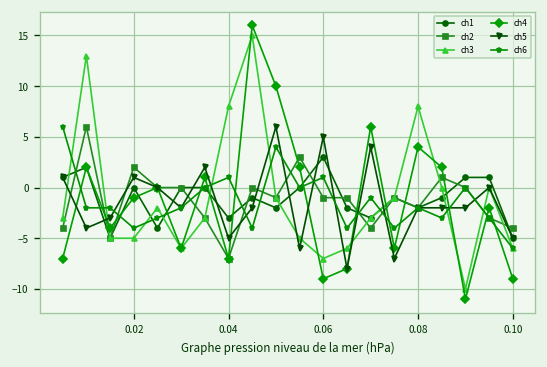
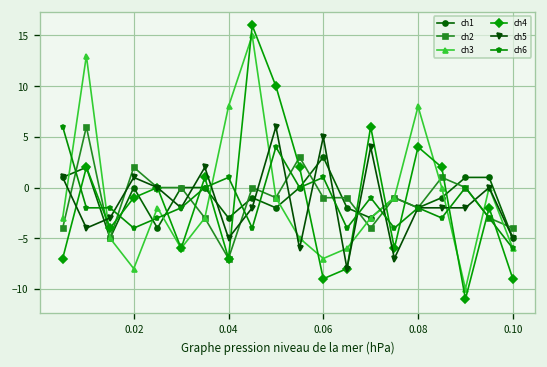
ch3, 0.02: -5 -> -8
